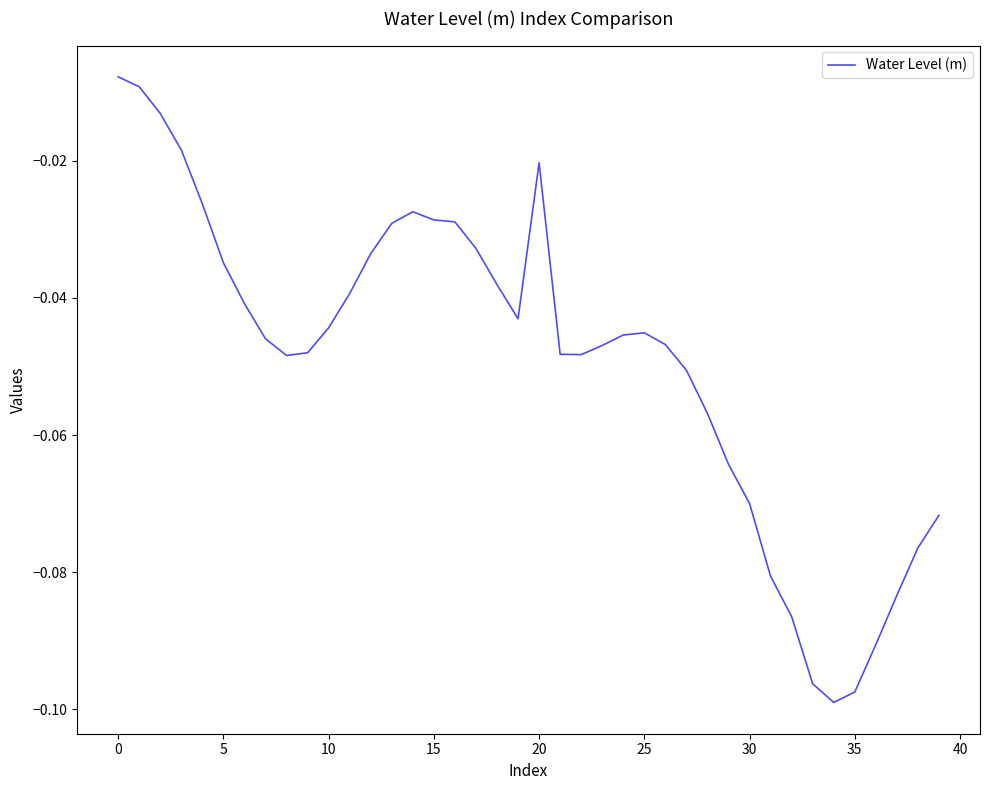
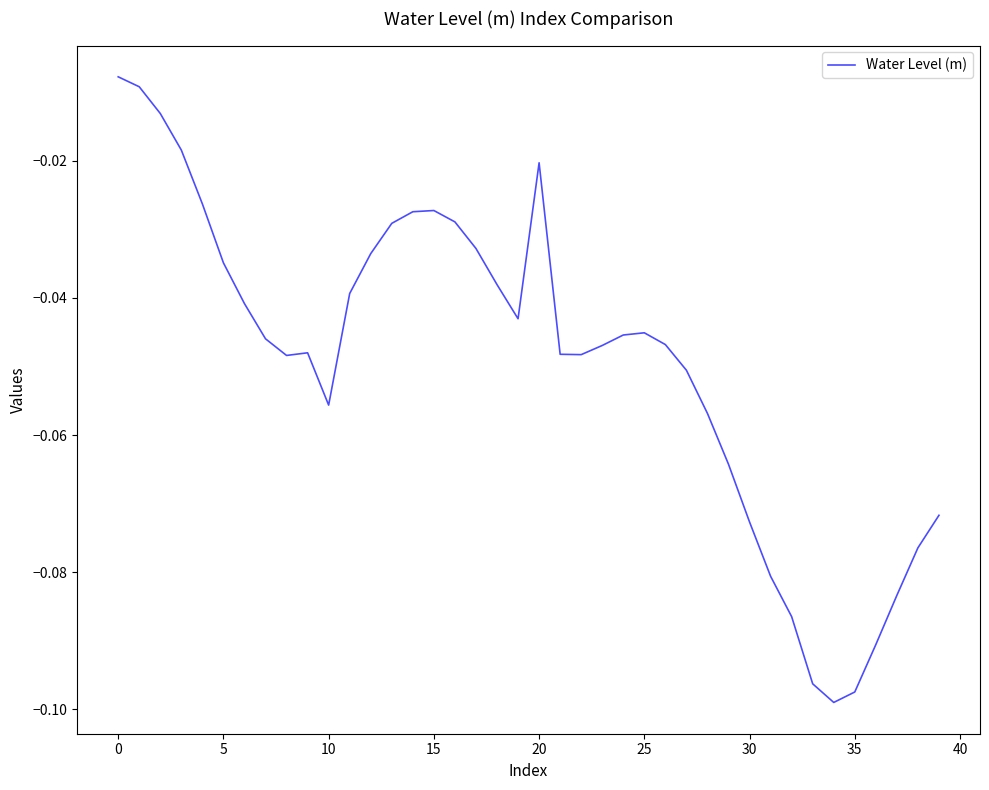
10: -0.044 -> -0.056
15: -0.029 -> -0.027
30: -0.070 -> -0.073
